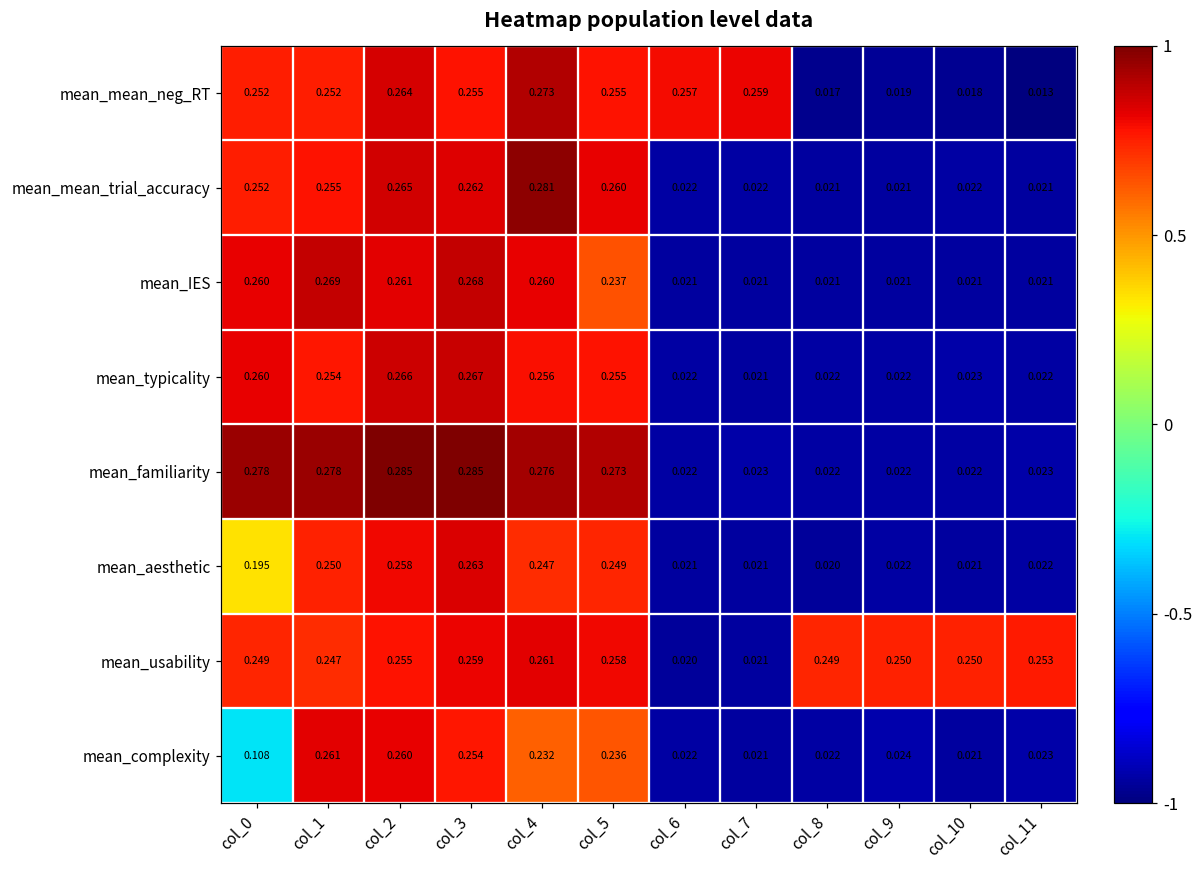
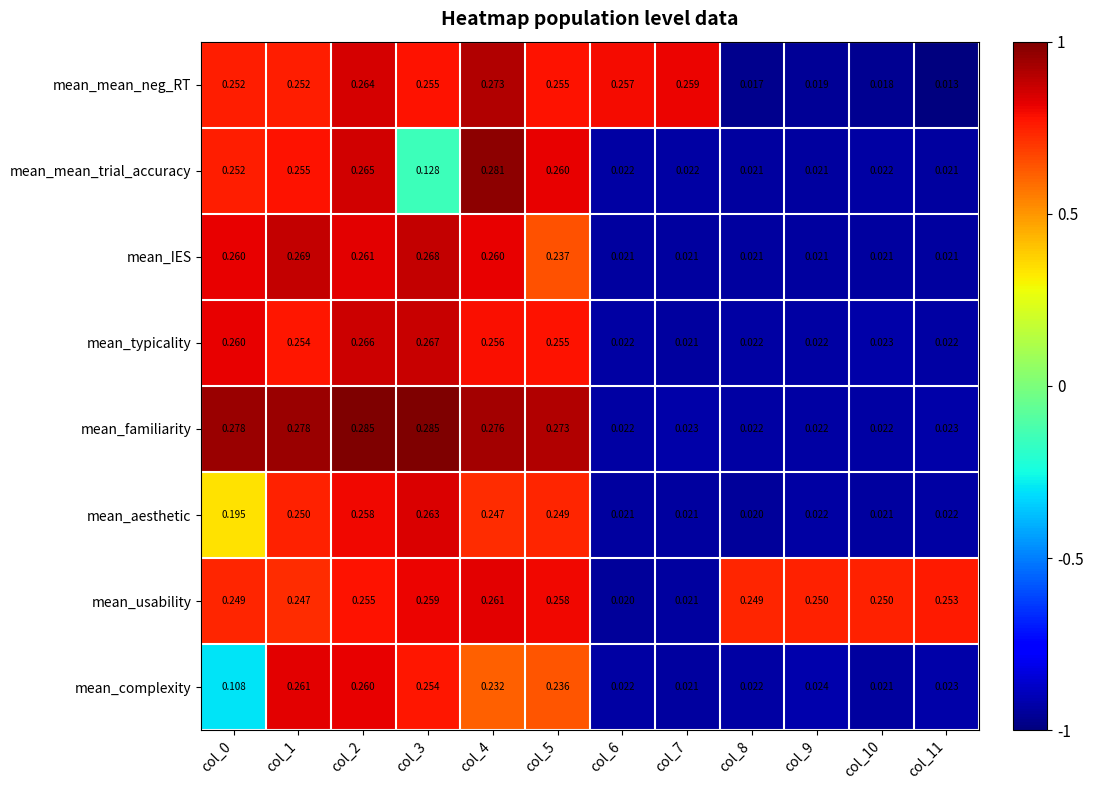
mean_mean_trial_accuracy, col_3: 0.262 -> 0.128
